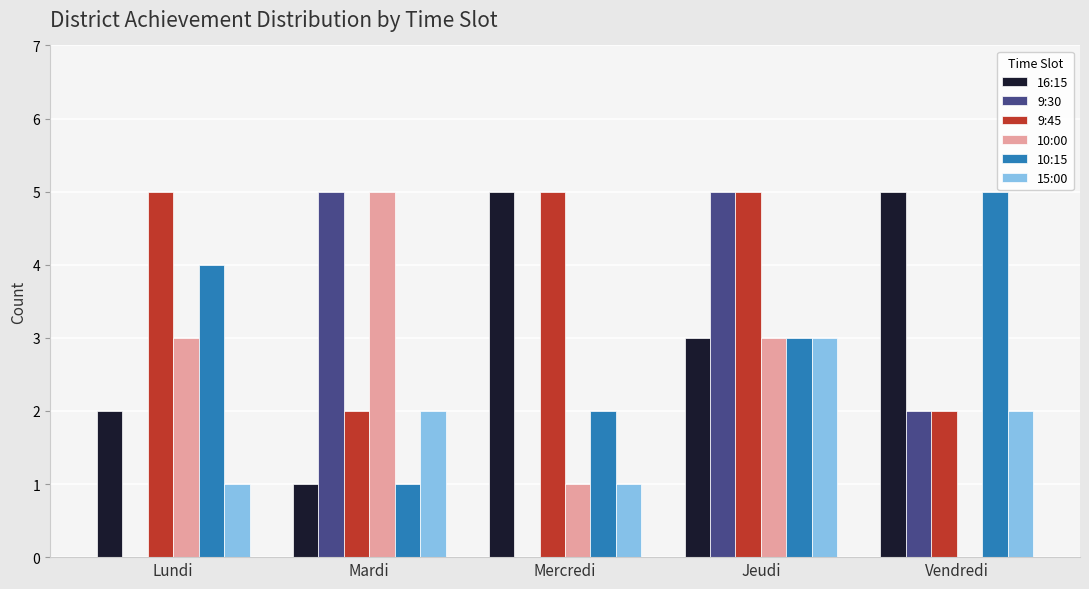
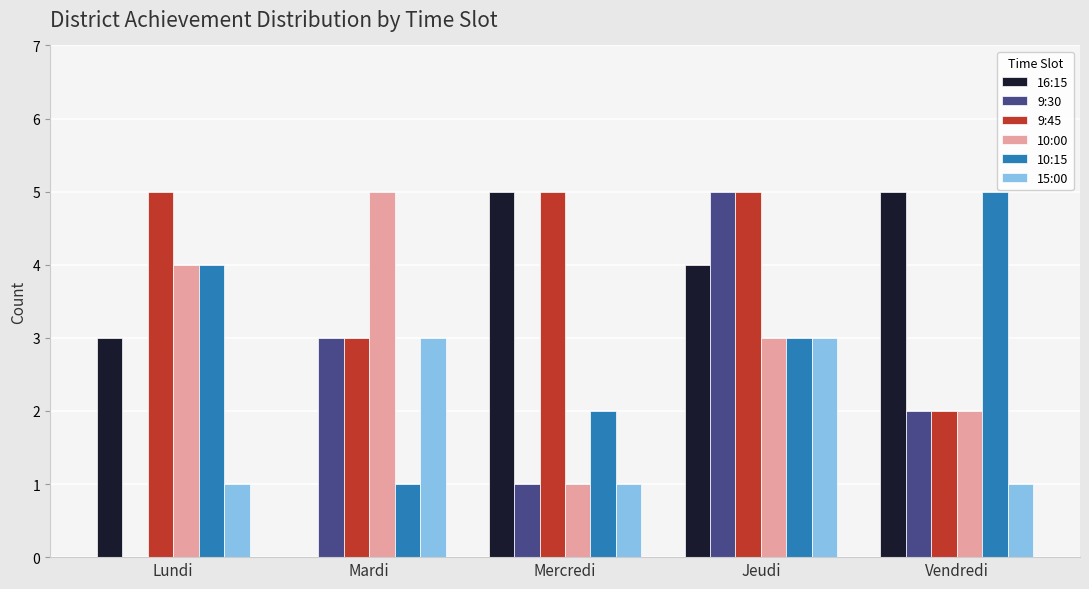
16:15, Lundi: 2 -> 3
10:00, Lundi: 3 -> 4
16:15, Mardi: 1 -> 0
9:30, Mardi: 5 -> 3
9:45, Mardi: 2 -> 3
15:00, Mardi: 2 -> 3
9:30, Mercredi: 0 -> 1
16:15, Jeudi: 3 -> 4
10:00, Vendredi: 0 -> 2
15:00, Vendredi: 2 -> 1
